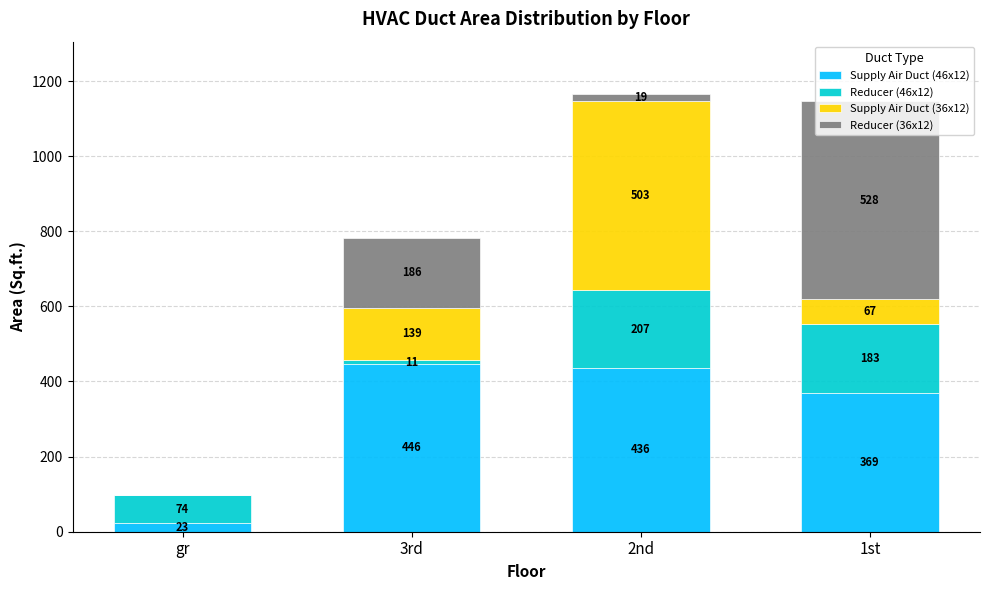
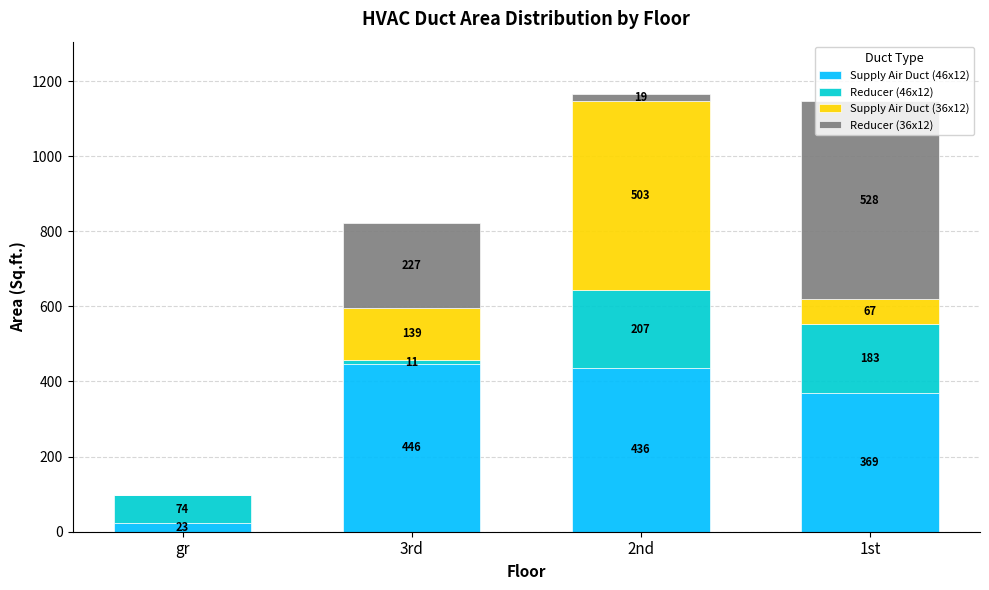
Reducer (36x12), 3rd: 186 -> 227
